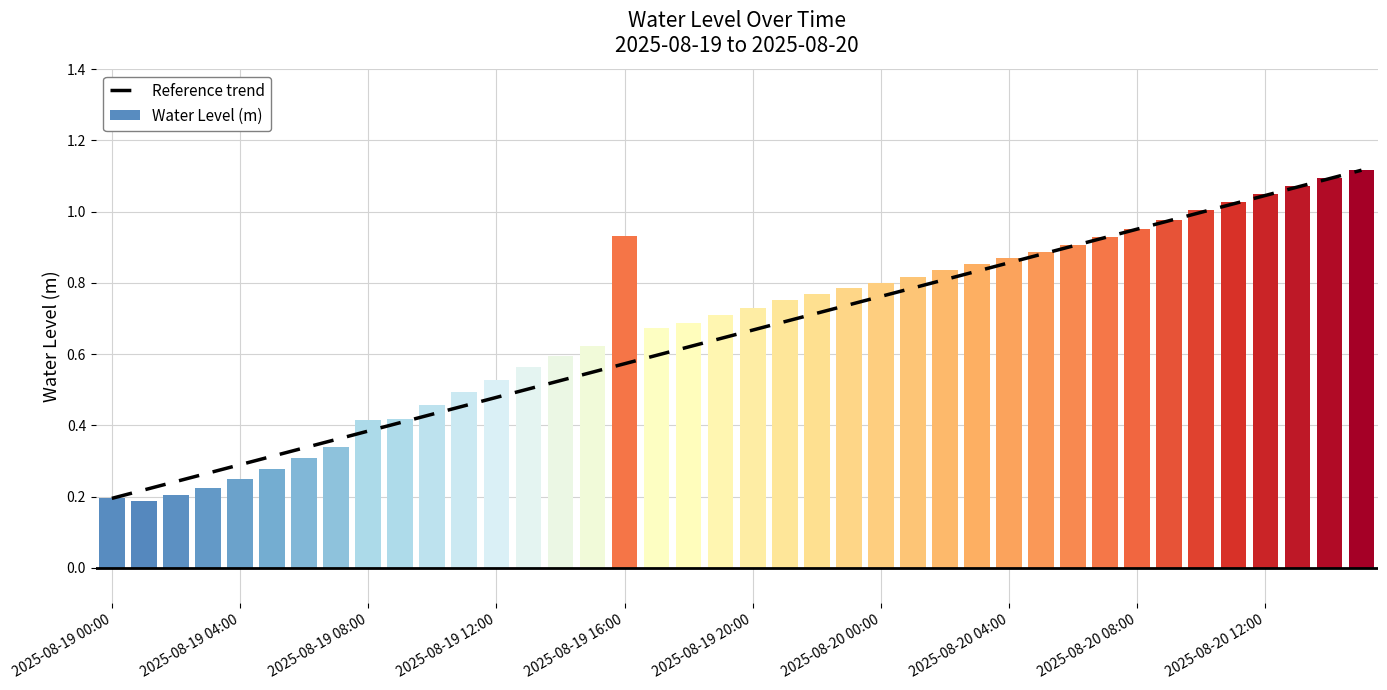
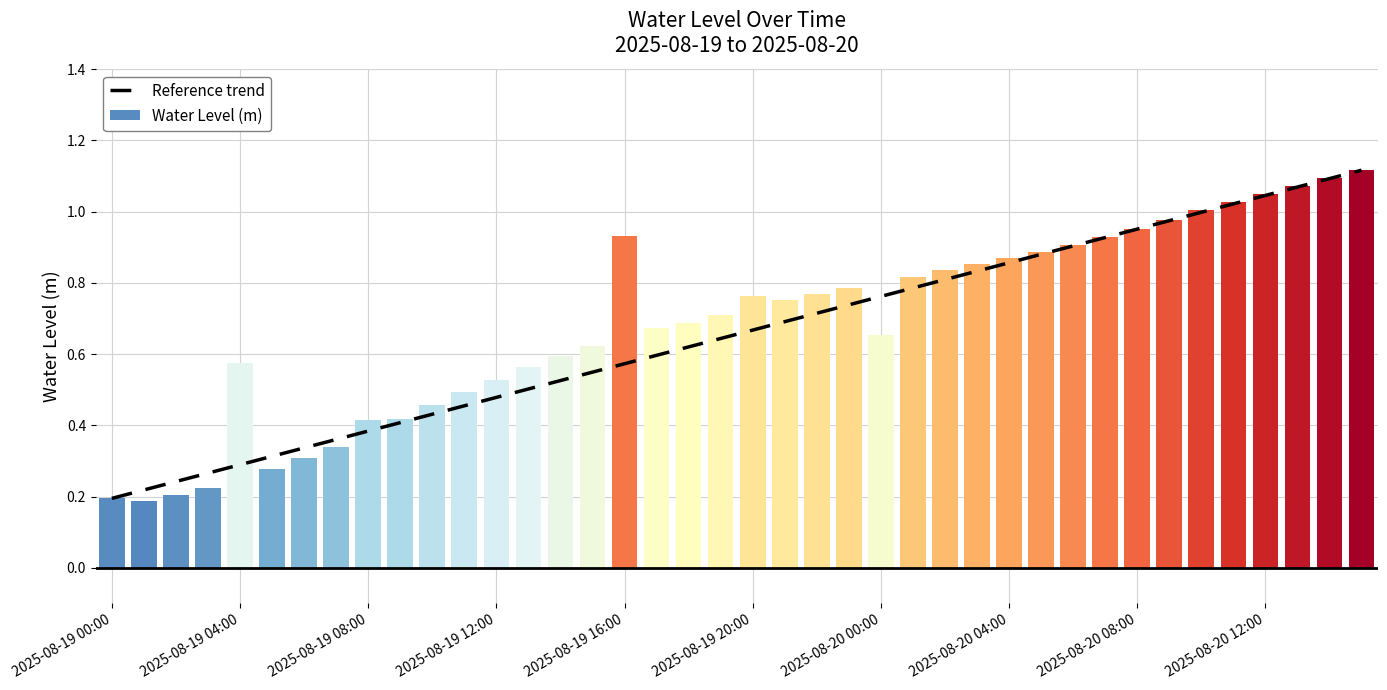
Water Level (m), 2025-08-19 04:00: 0.25 -> 0.57
Water Level (m), 2025-08-19 20:00: 0.73 -> 0.76
Water Level (m), 2025-08-20 00:00: 0.80 -> 0.65
